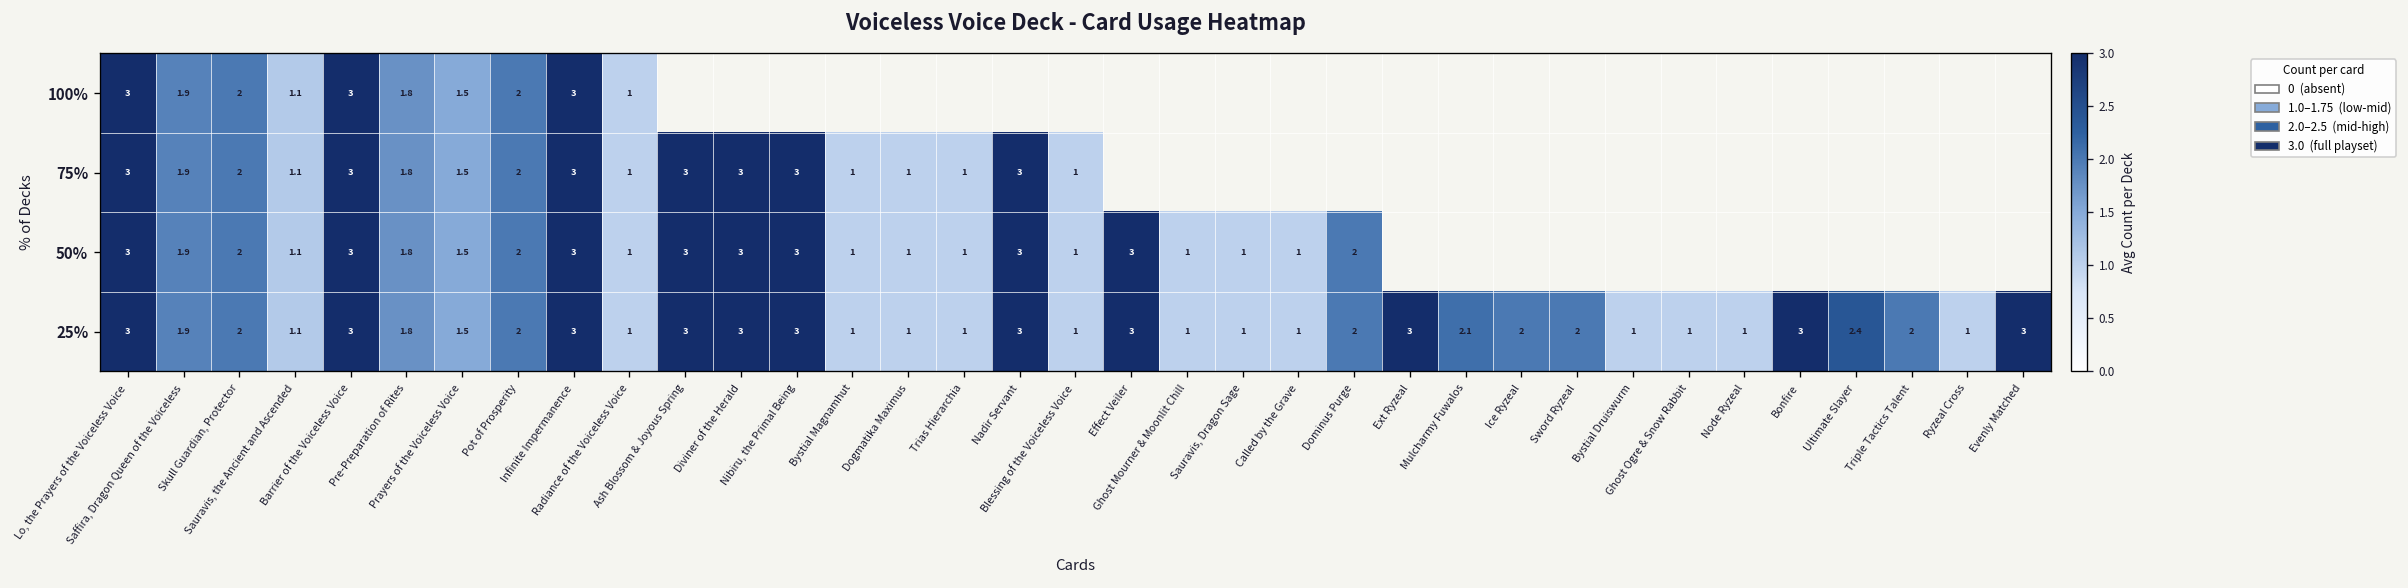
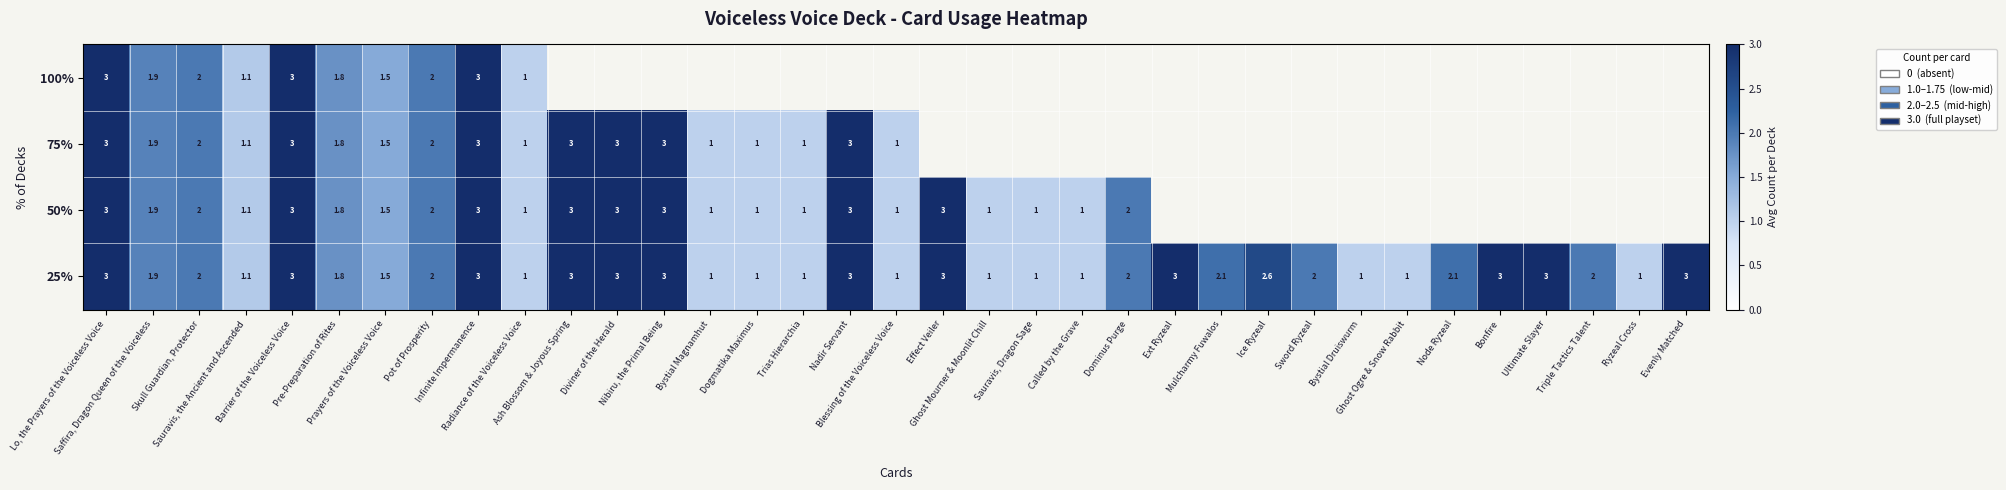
25%, Ice Ryzeal: 2 -> 2.6
25%, Node Ryzeal: 1 -> 2.1
25%, Ultimate Slayer: 2.4 -> 3
